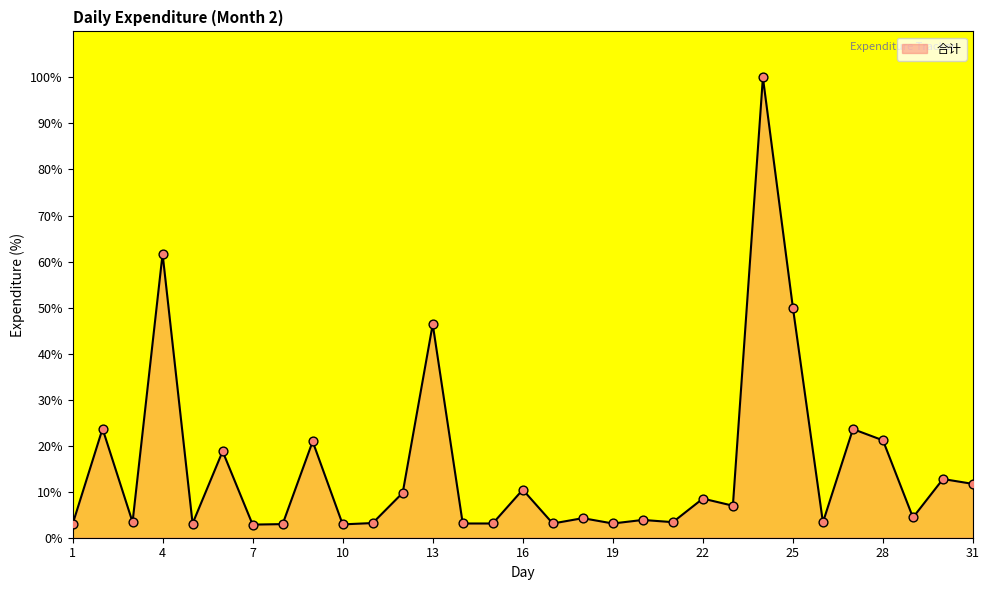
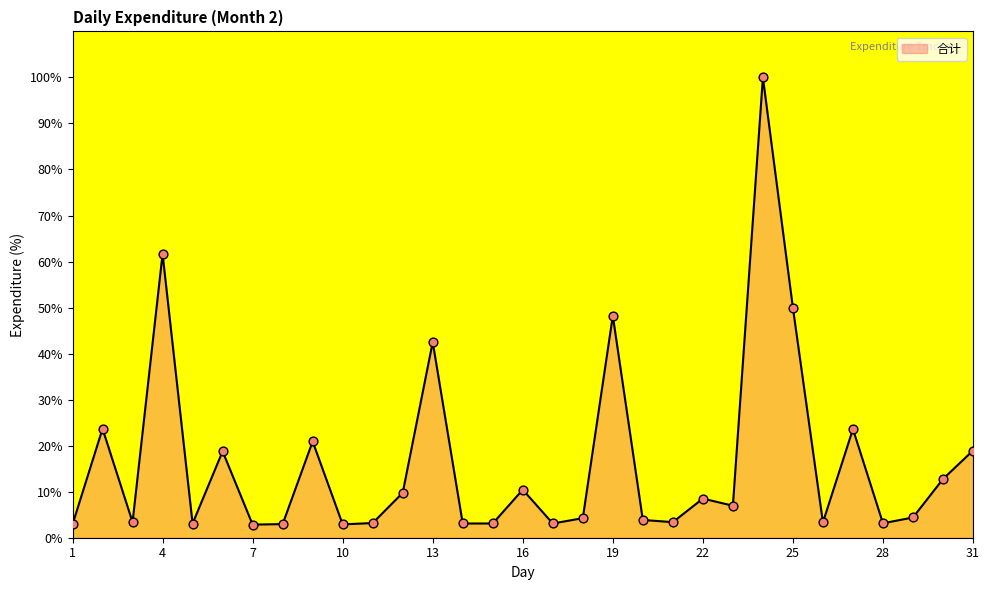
13: 46% -> 43%
19: 3% -> 48%
28: 21% -> 3%
31: 12% -> 19%
